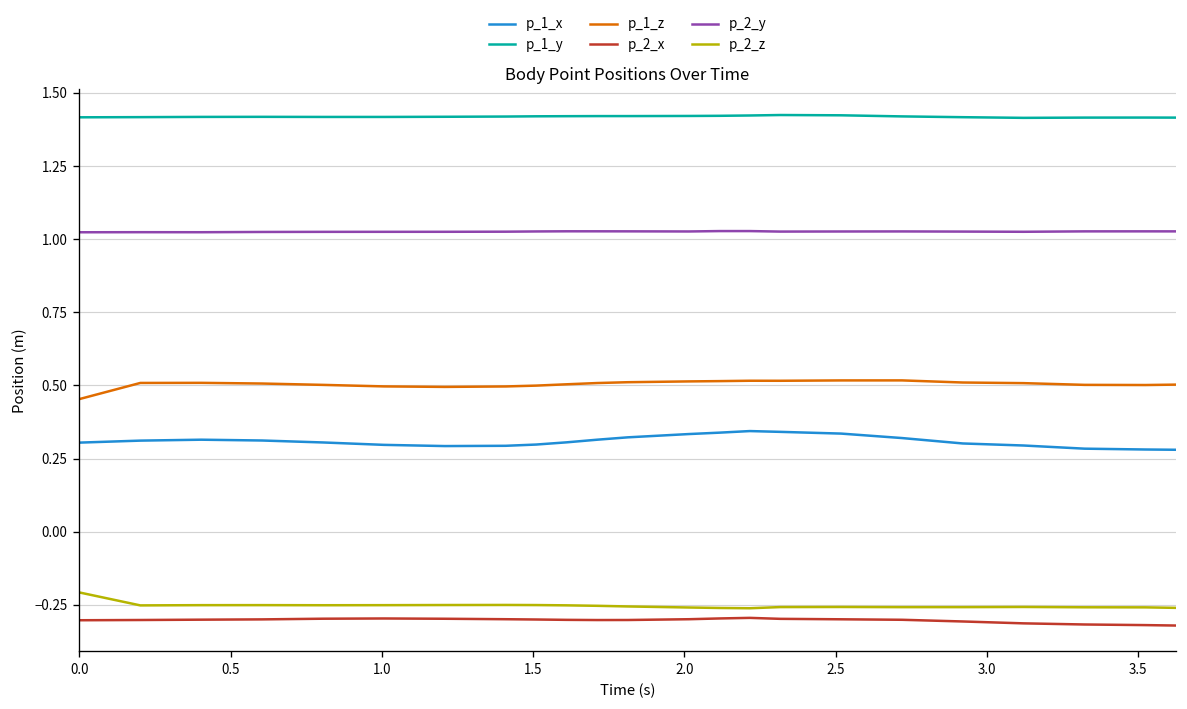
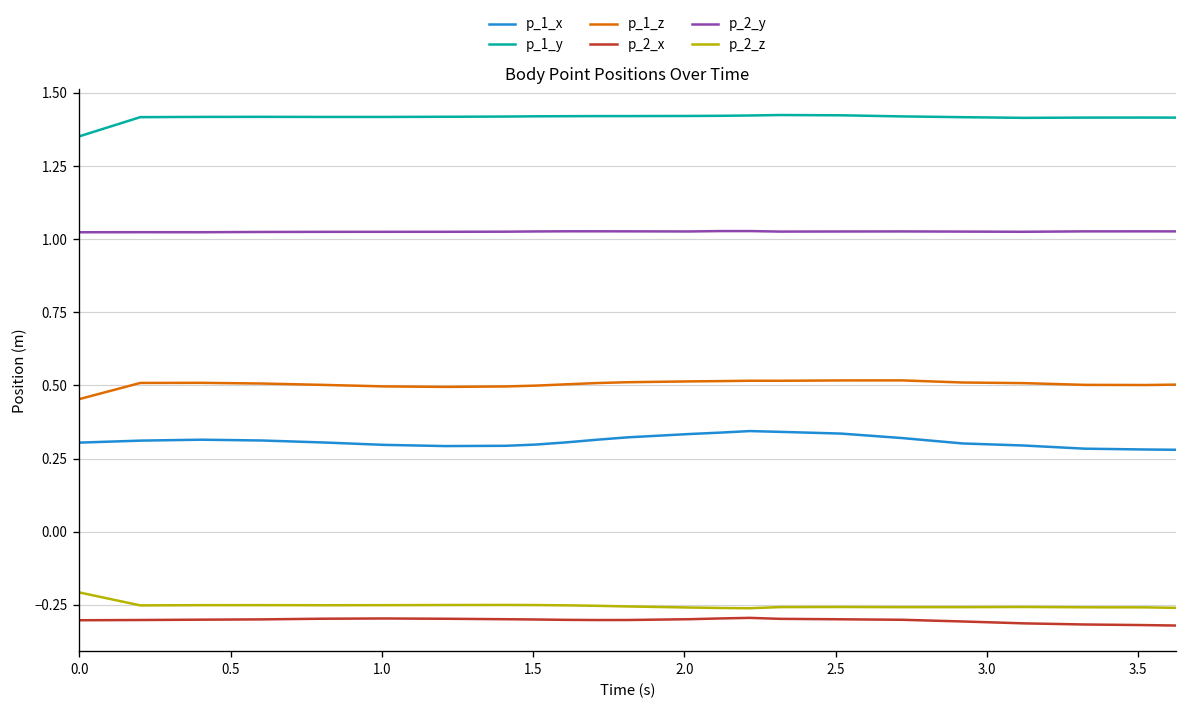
p_1_y, 0.0: 1.42 -> 1.35
